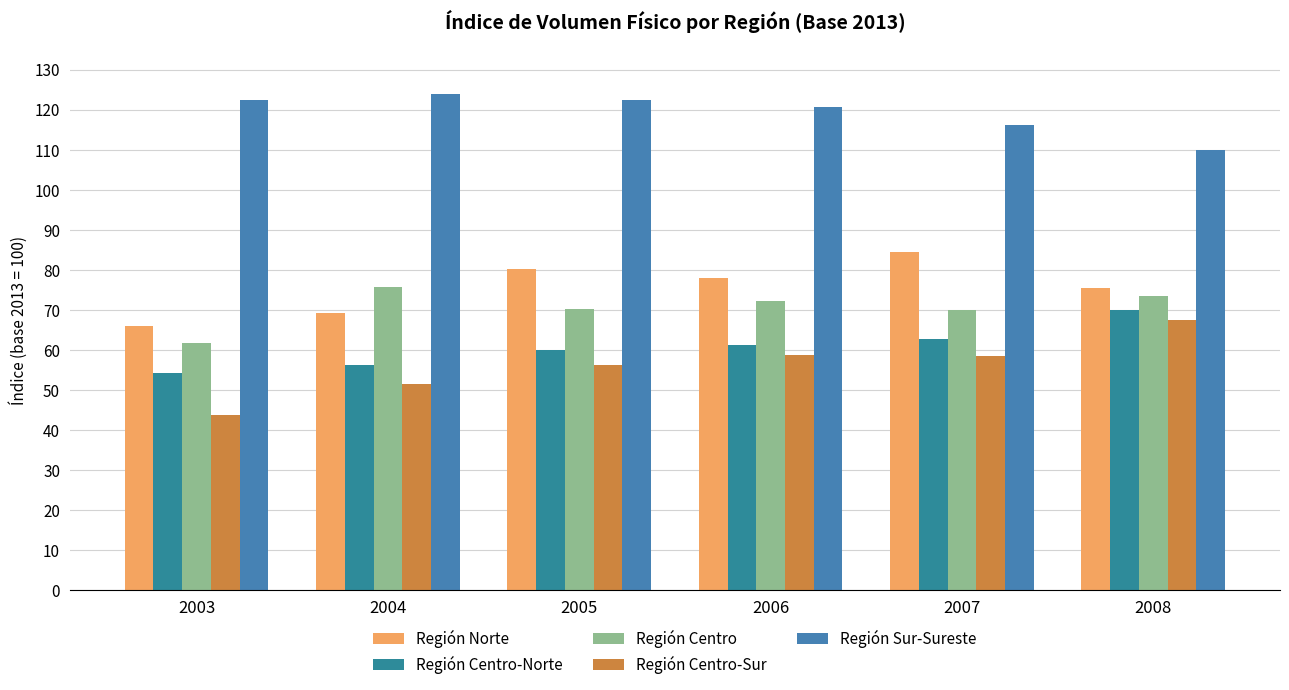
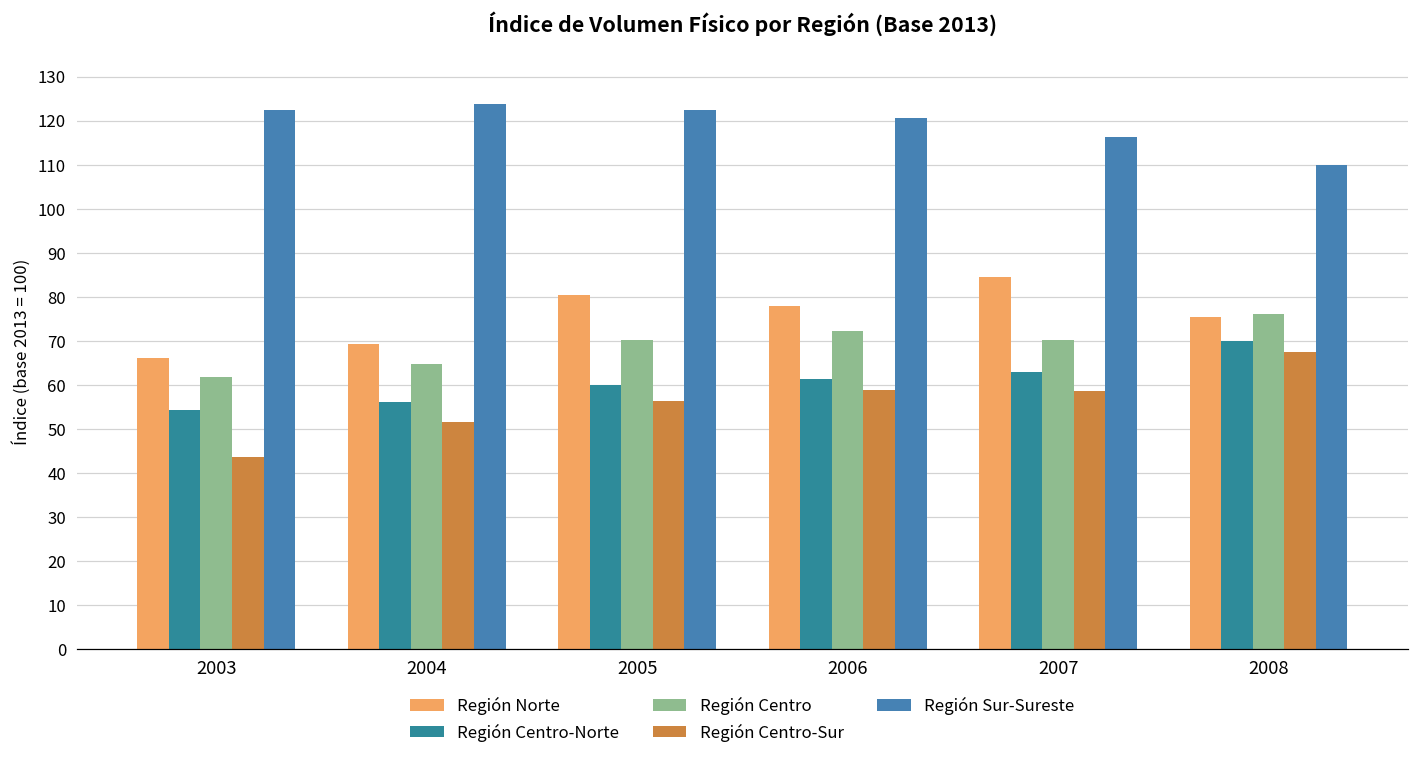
Región Centro, 2004: 76 -> 65
Región Centro, 2008: 74 -> 76
